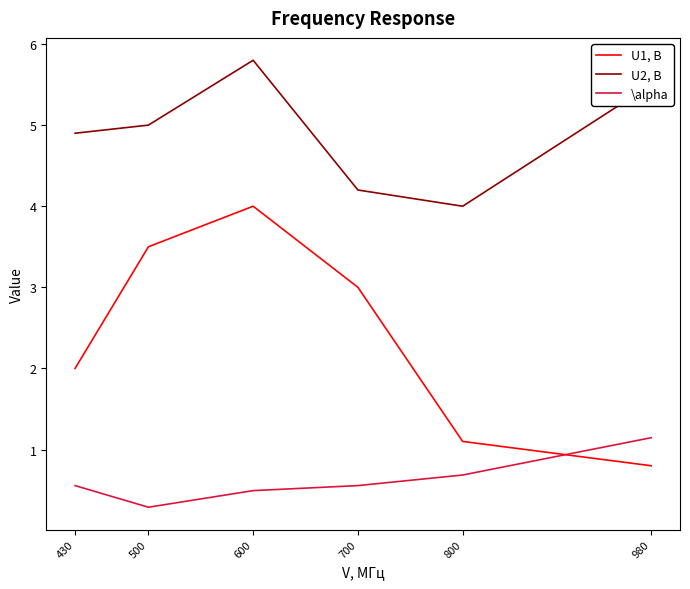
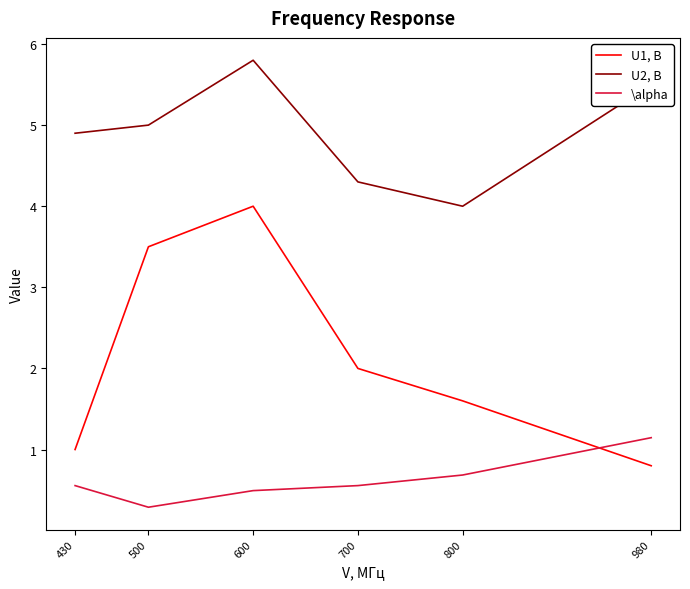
U1, В, 430: 2 -> 1
U1, В, 700: 3 -> 2
U2, В, 700: 4.2 -> 4.3
U1, В, 800: 1.1 -> 1.6
